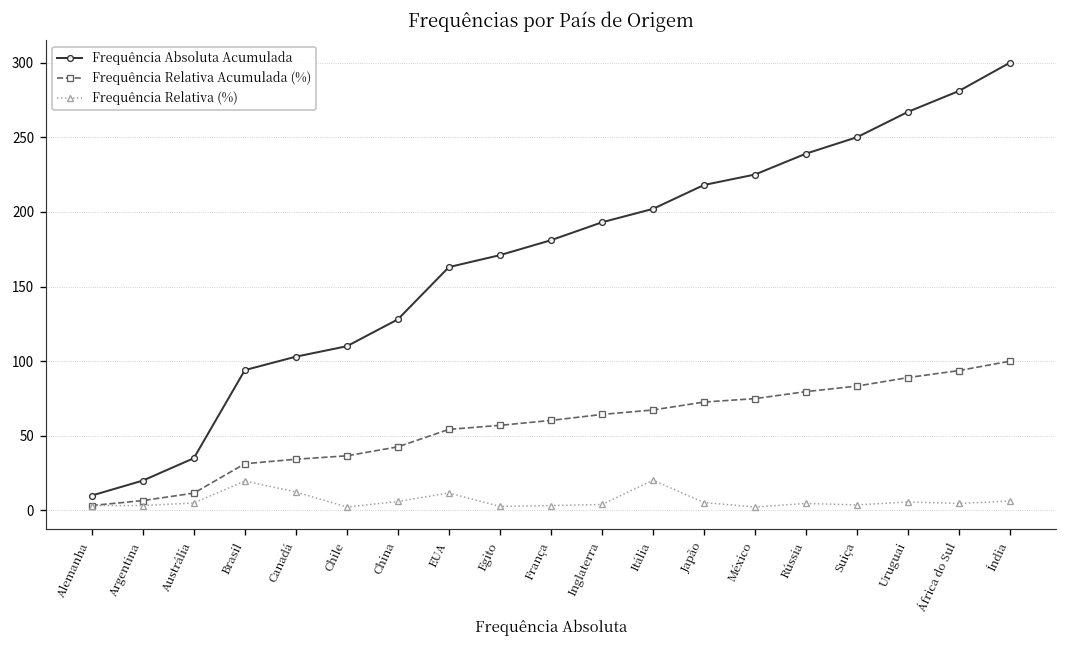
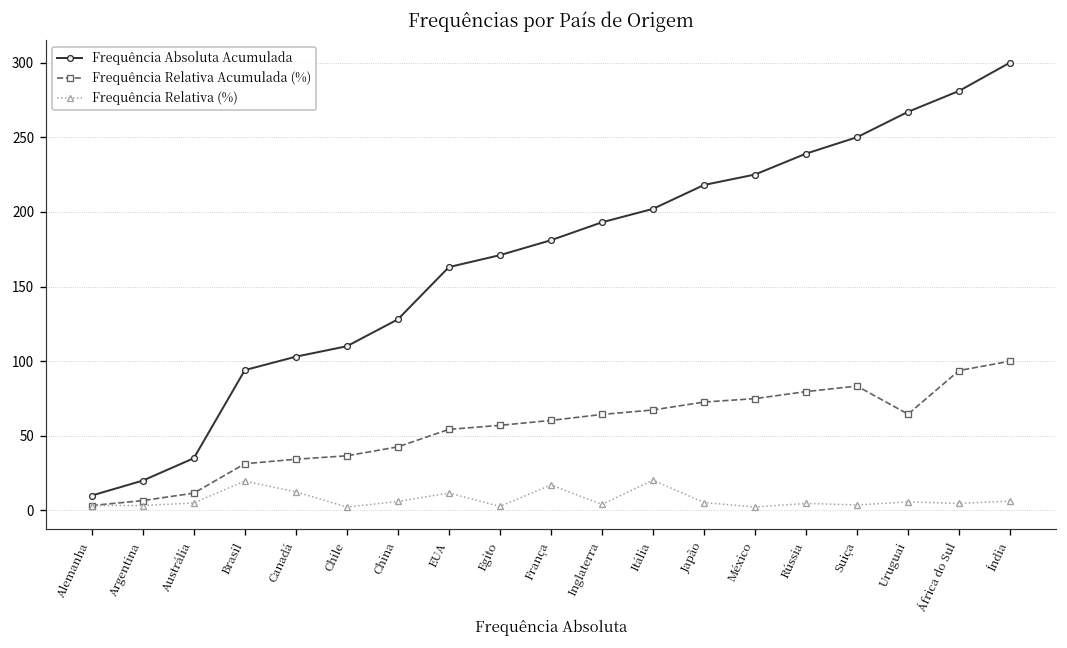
Frequência Relativa (%), França: 3 -> 17
Frequência Relativa Acumulada (%), Uruguai: 89 -> 65
